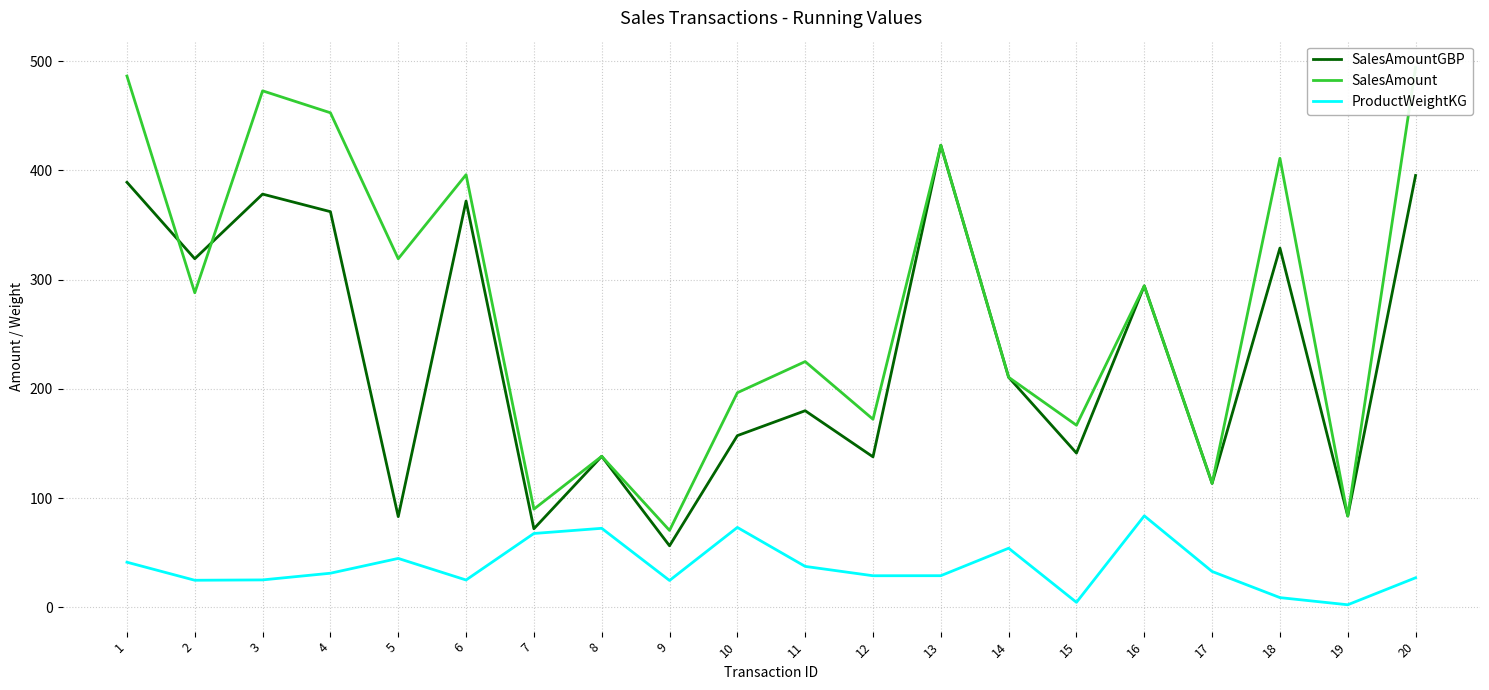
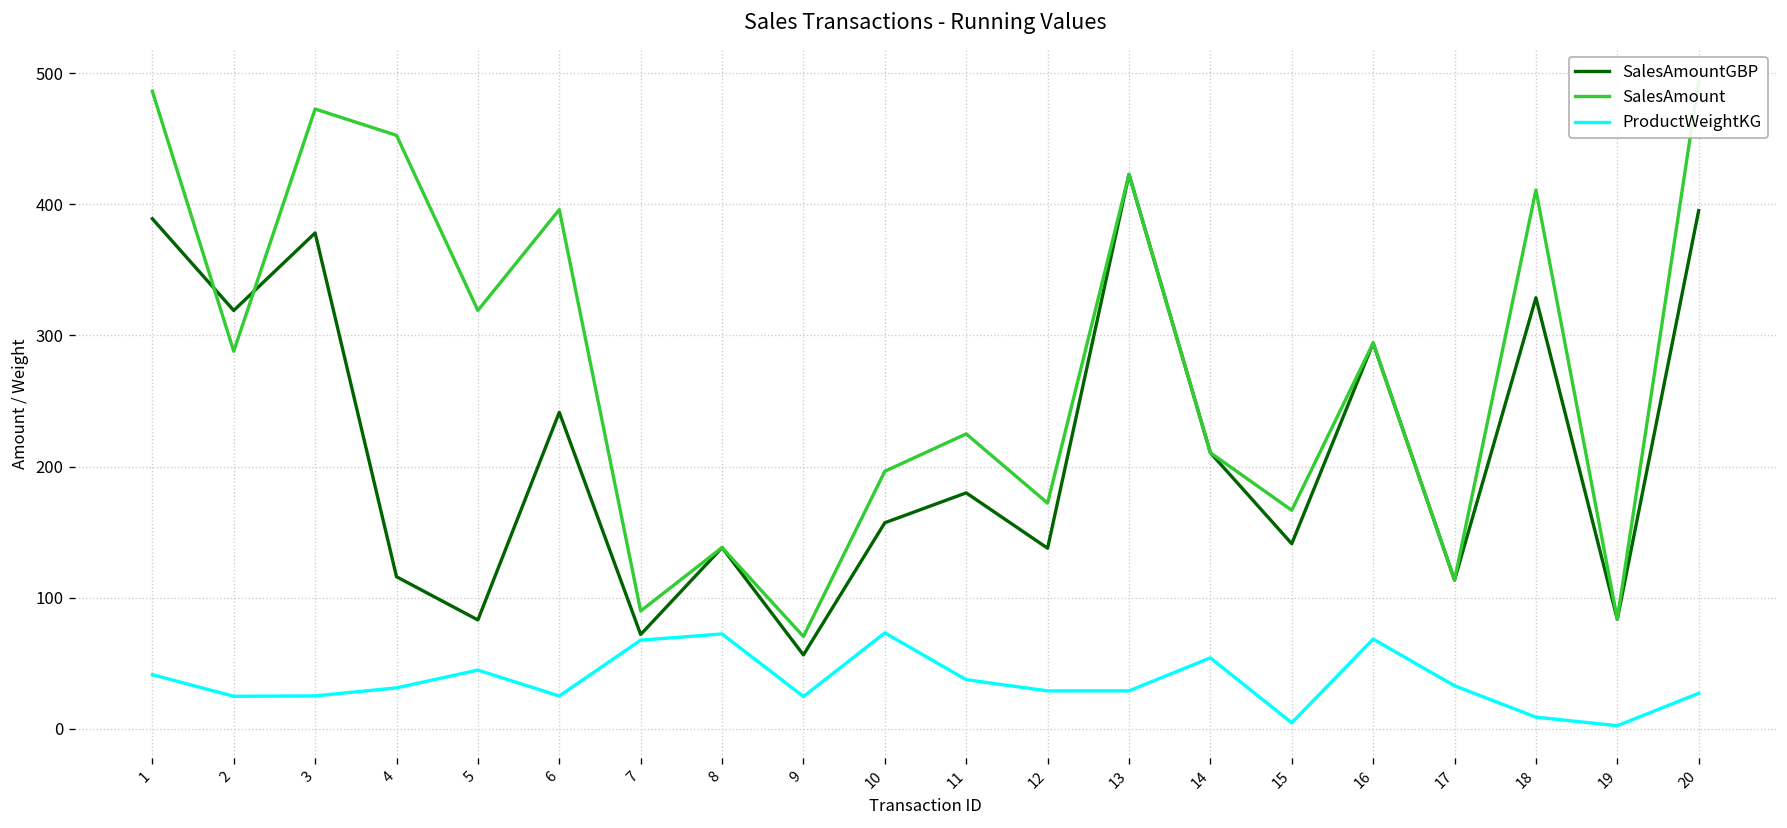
SalesAmountGBP, 4: 362 -> 116
SalesAmountGBP, 6: 372 -> 241
ProductWeightKG, 16: 84 -> 68
